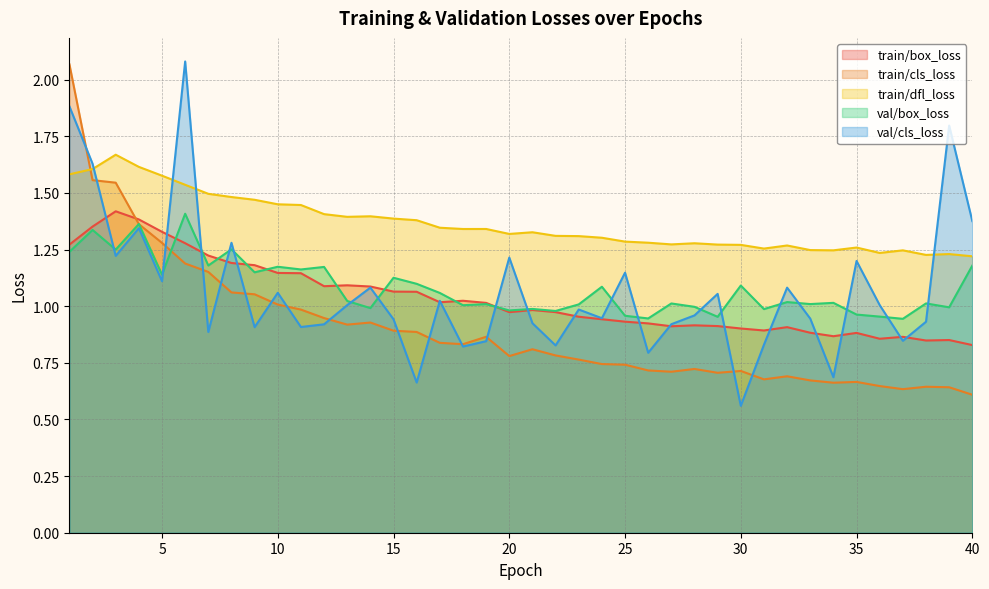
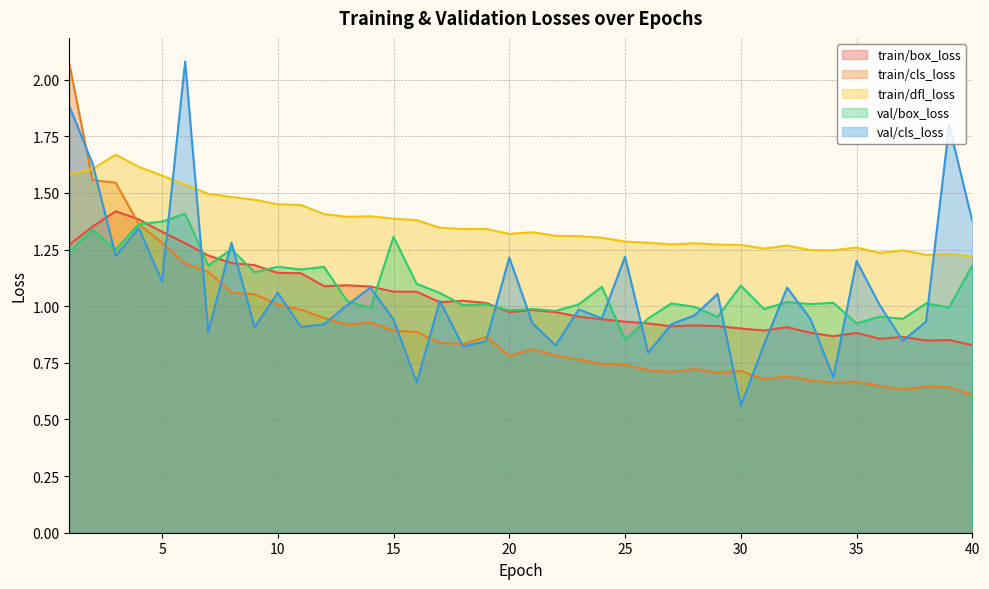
val/box_loss, 5: 1.14 -> 1.37
val/box_loss, 15: 1.13 -> 1.31
val/box_loss, 25: 0.96 -> 0.85
val/cls_loss, 25: 1.15 -> 1.22
val/box_loss, 35: 0.96 -> 0.92
